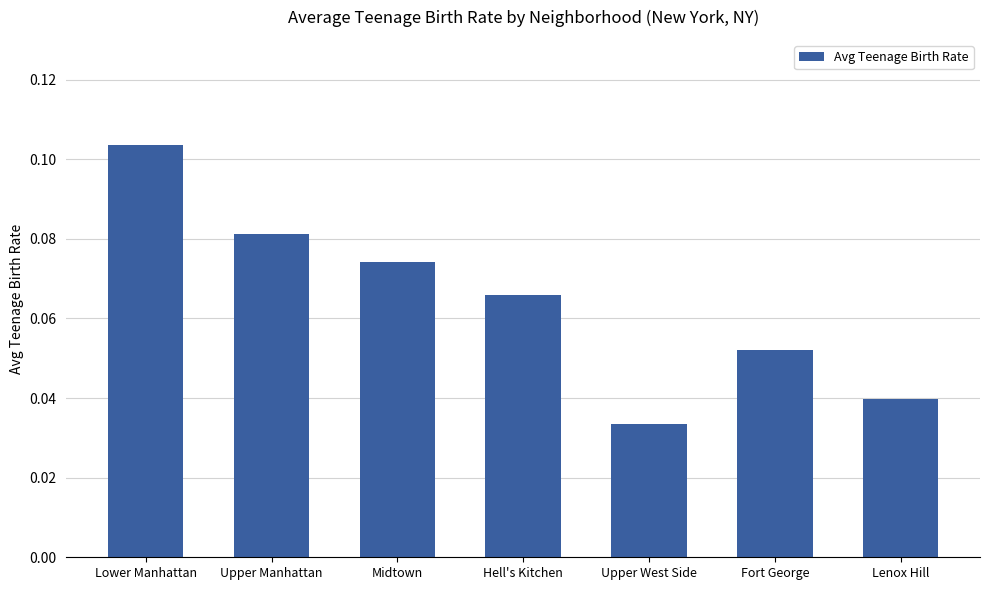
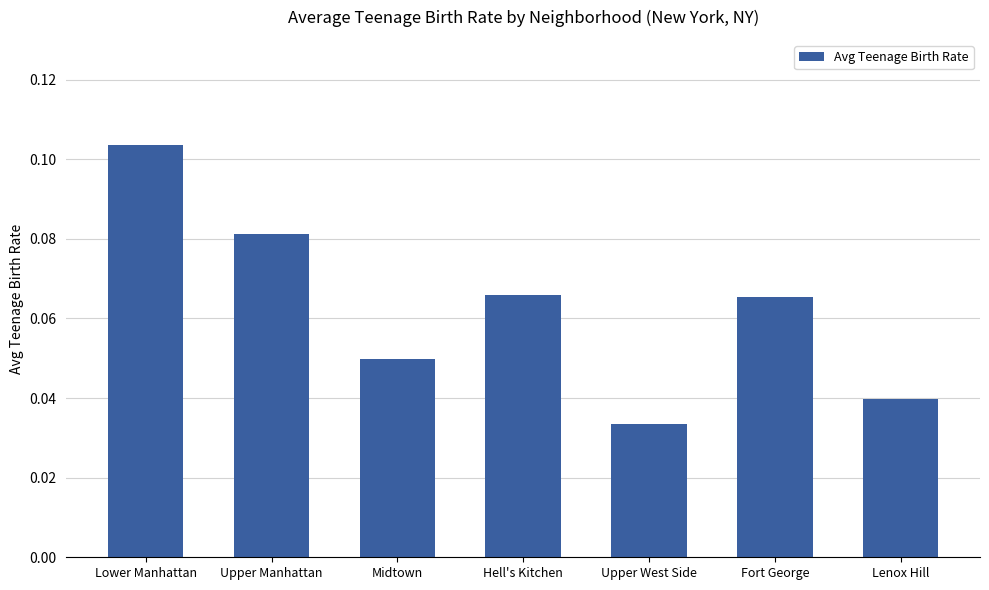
Midtown: 0.074 -> 0.050
Fort George: 0.052 -> 0.066
